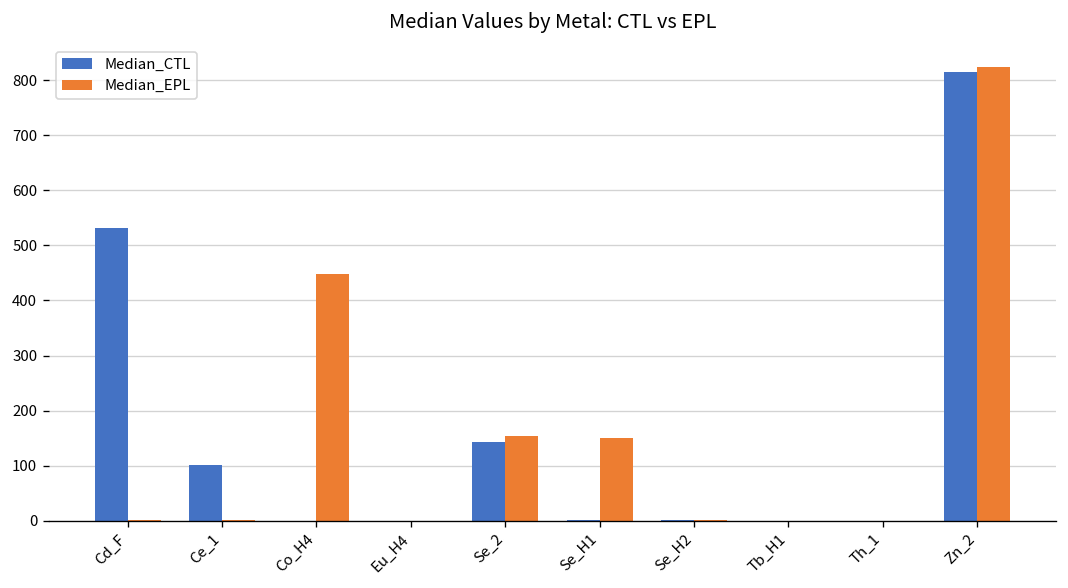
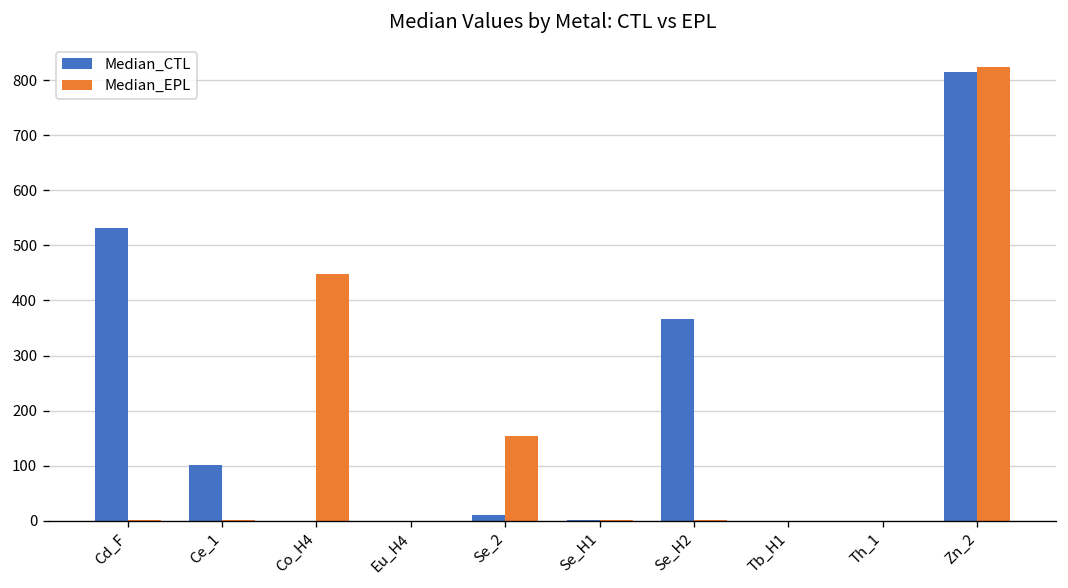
Median_CTL, Se_2: 140 -> 10
Median_EPL, Se_H1: 150 -> 0
Median_CTL, Se_H2: 0 -> 370
